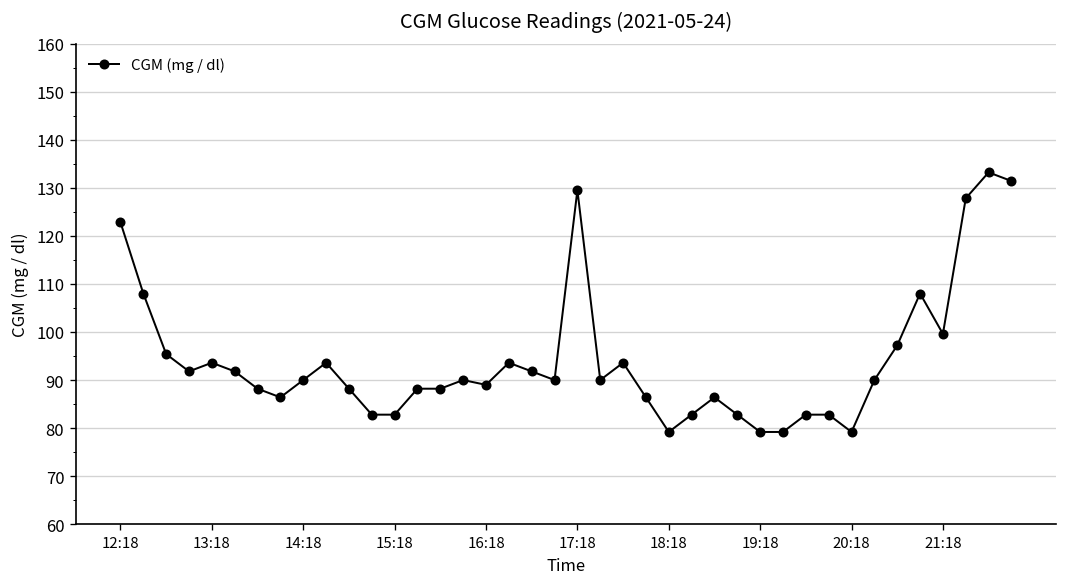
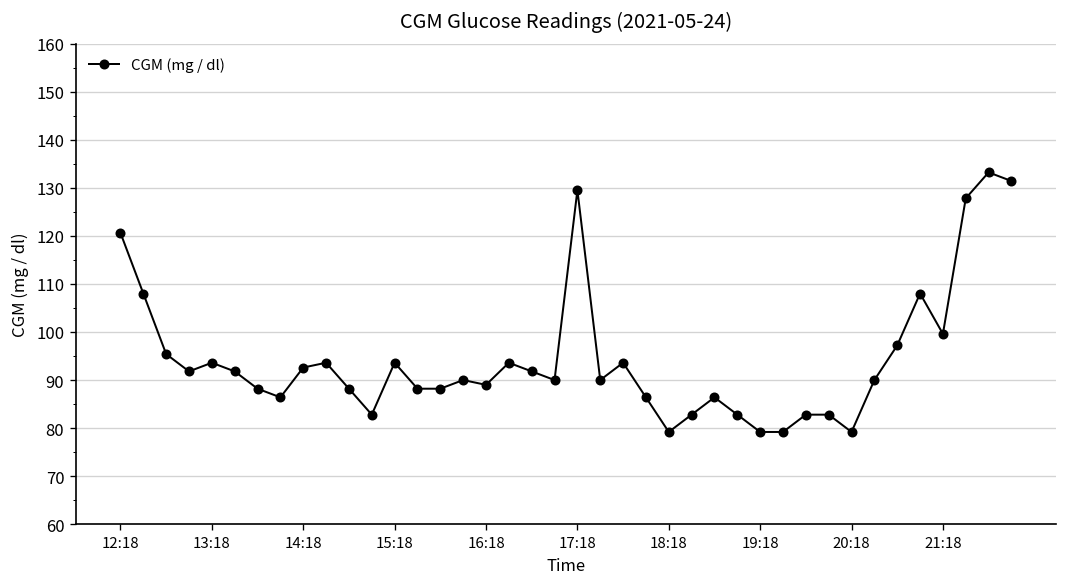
12:18: 123 -> 121
14:18: 90 -> 93
15:18: 83 -> 94
